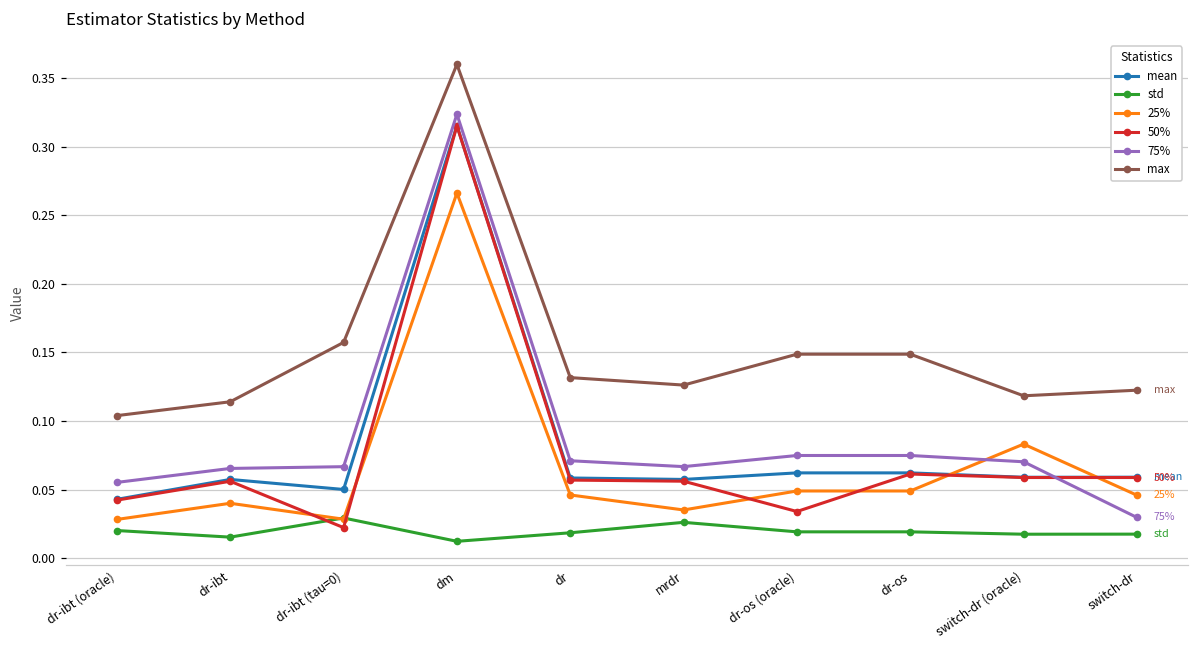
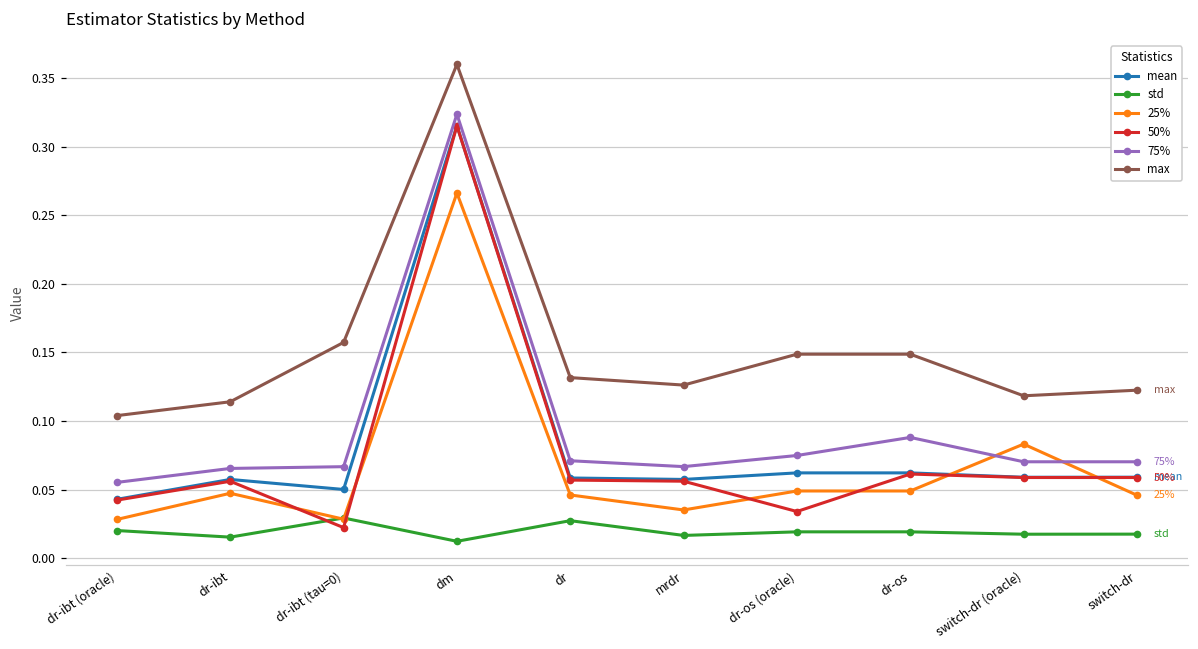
25%, dr-ibt: 0.040 -> 0.047
std, dr: 0.019 -> 0.027
std, mrdr: 0.026 -> 0.017
75%, dr-os: 0.075 -> 0.088
75%, switch-dr: 0.030 -> 0.070
